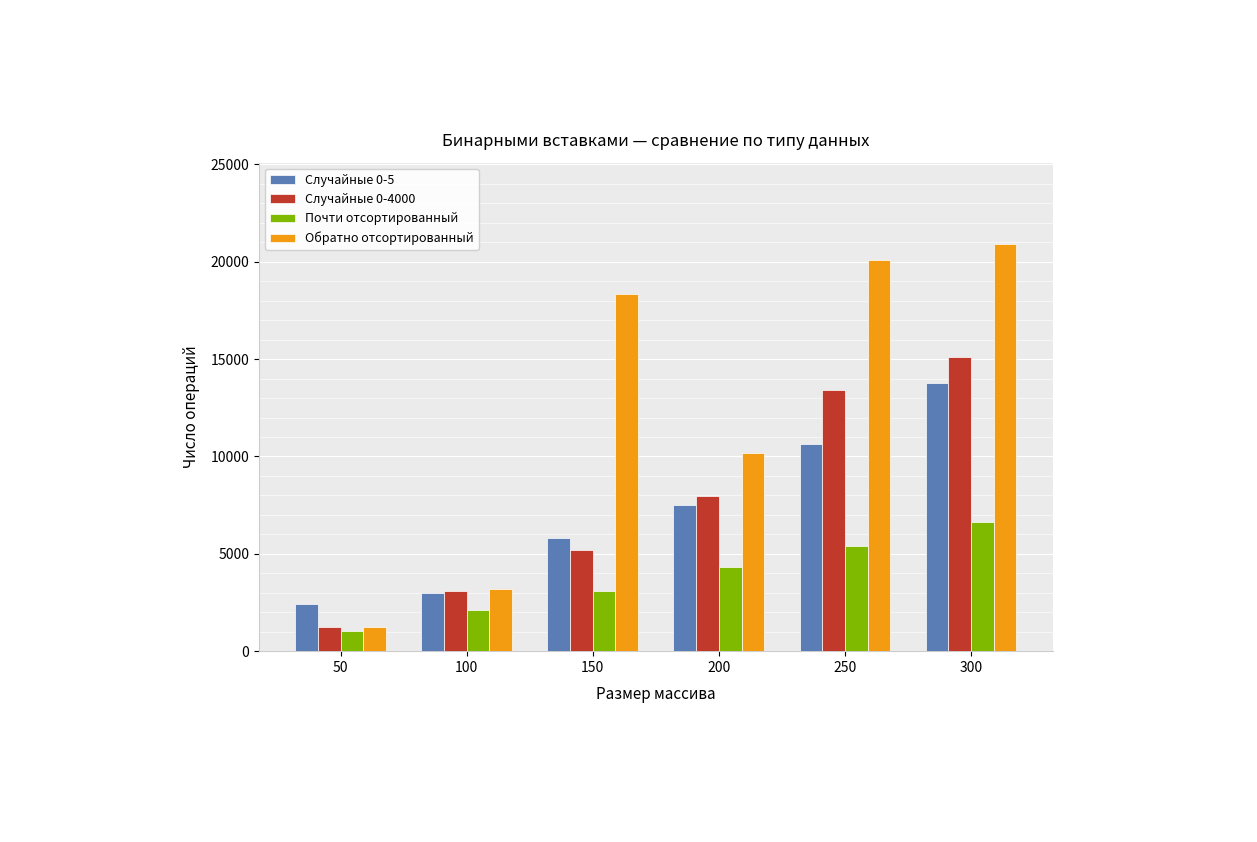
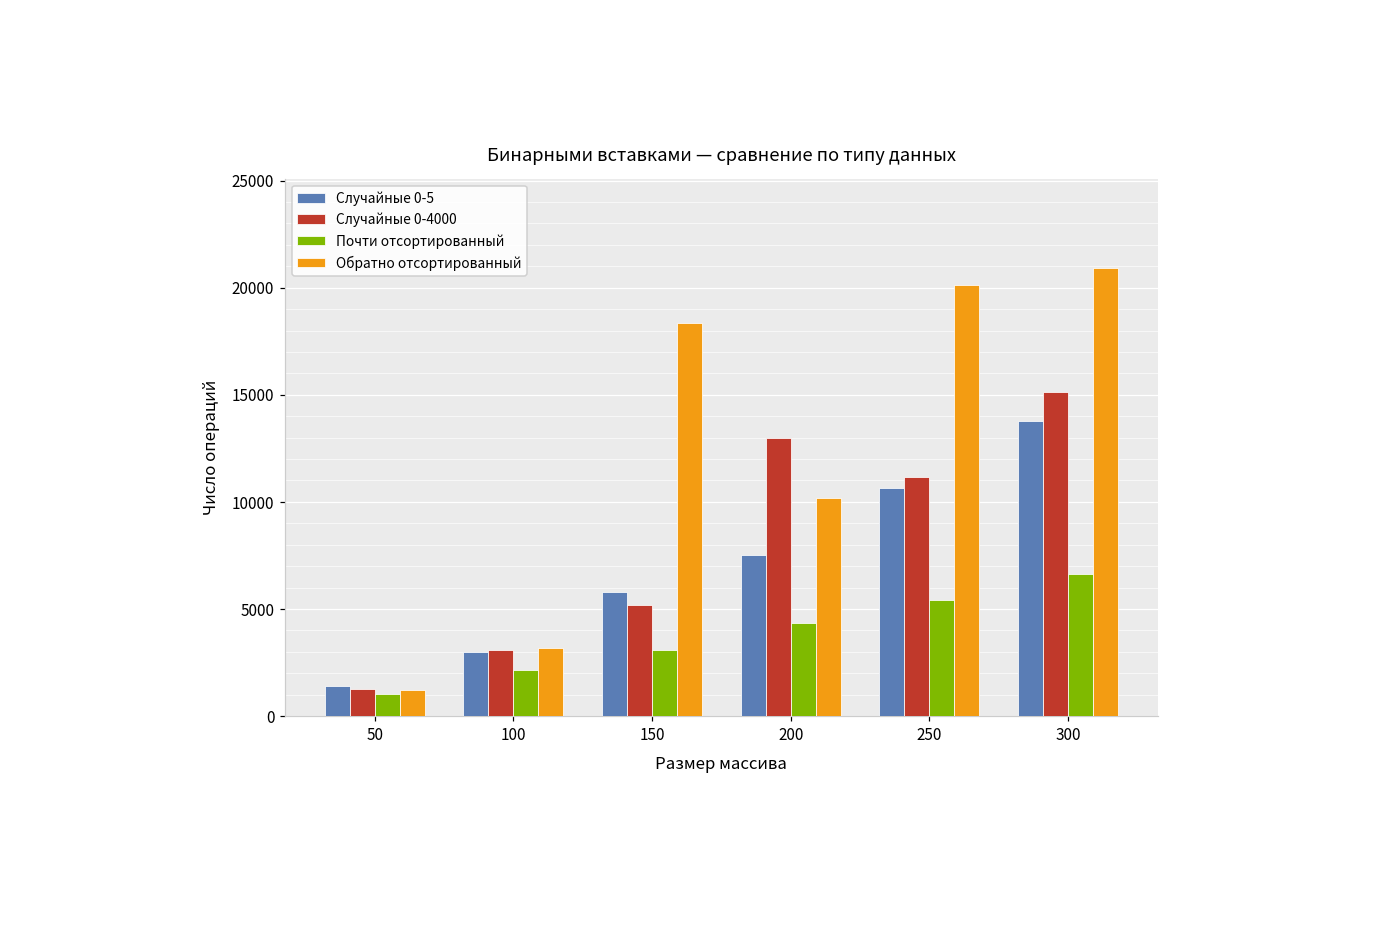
Случайные 0-5, 50: 2400 -> 1400
Случайные 0-4000, 200: 7900 -> 13000
Случайные 0-4000, 250: 13400 -> 11200
